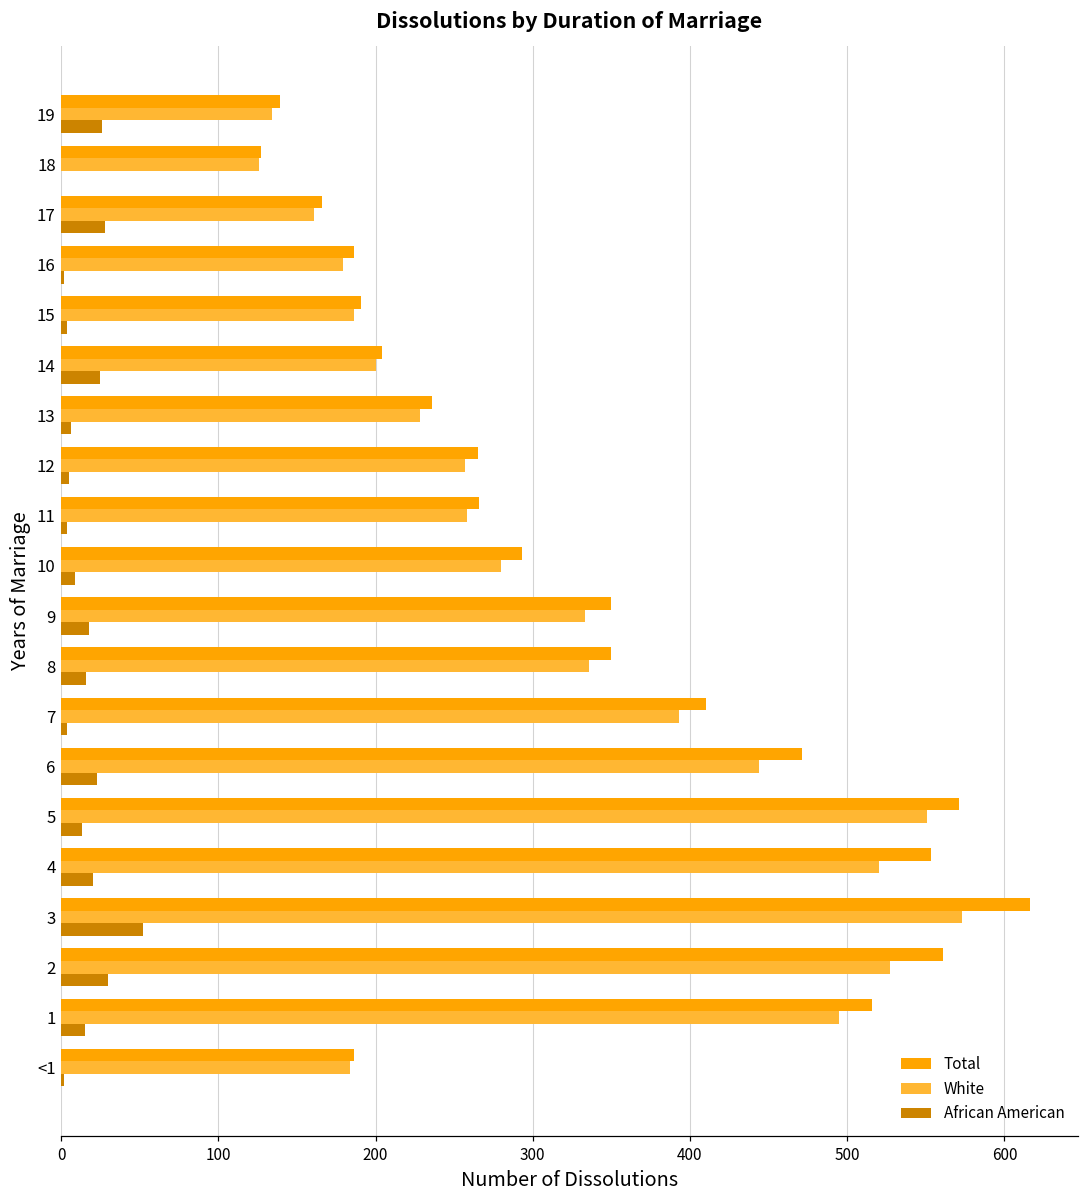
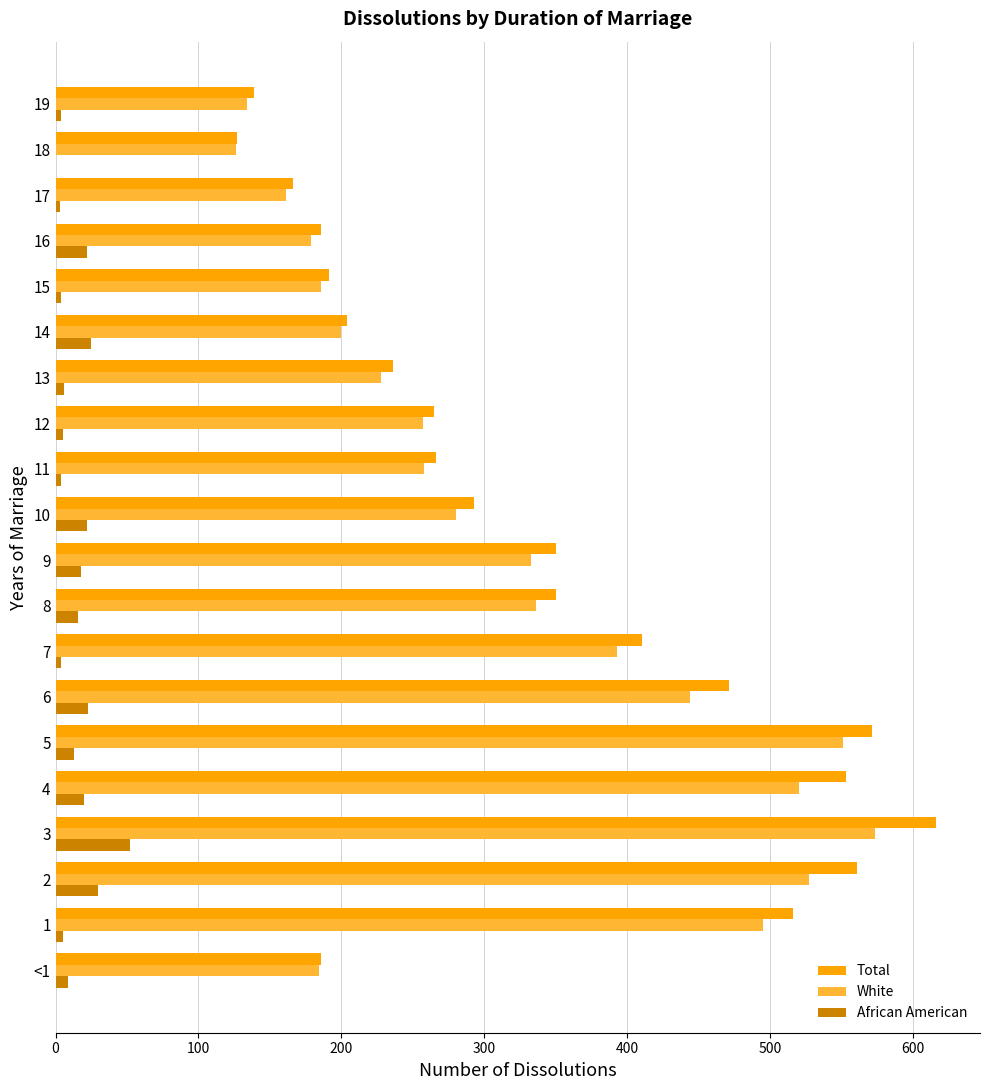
African American, 19: 26 -> 4
African American, 17: 28 -> 3
African American, 16: 2 -> 22
African American, 10: 9 -> 22
African American, 1: 15 -> 5
African American, <1: 2 -> 9
